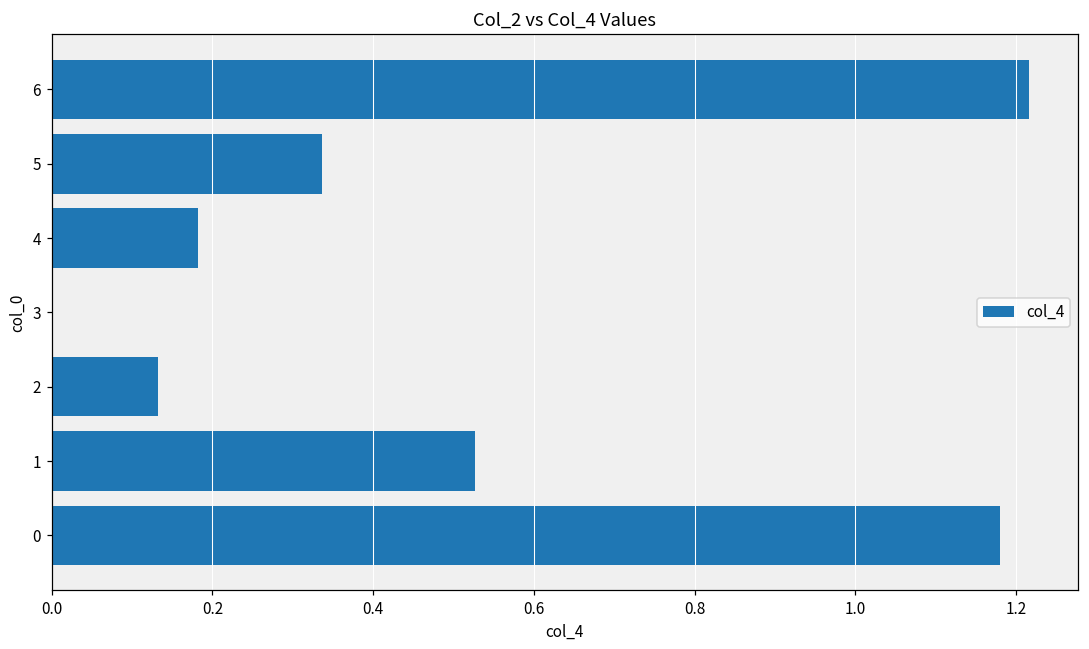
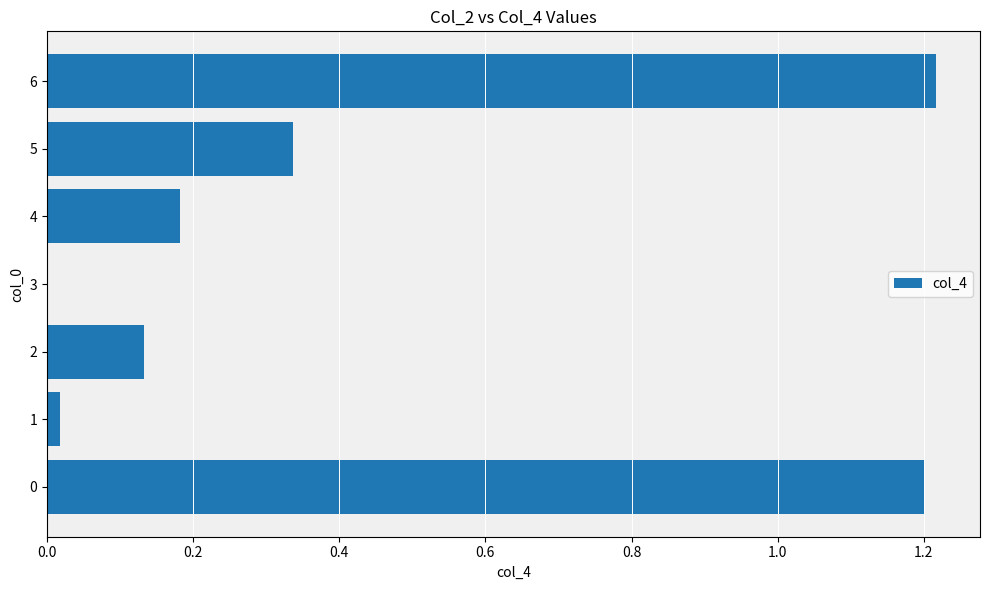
1: 0.53 -> 0.02
0: 1.18 -> 1.20
